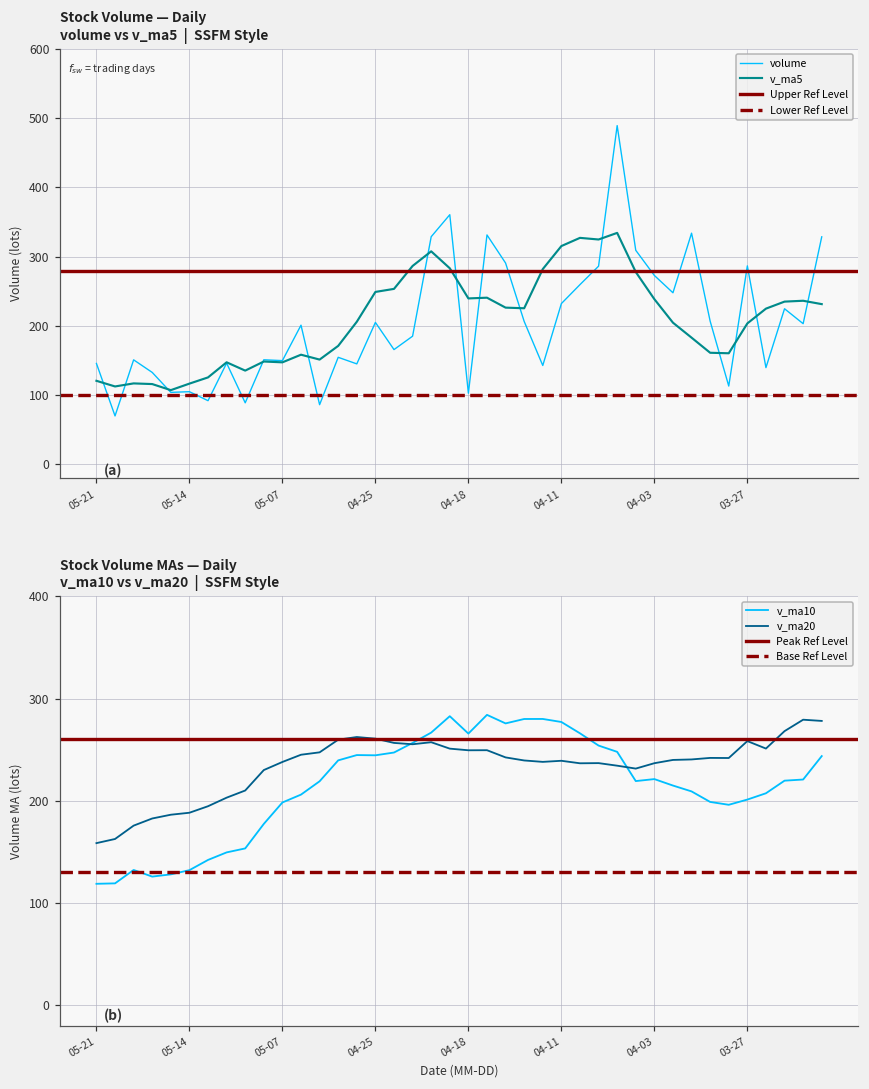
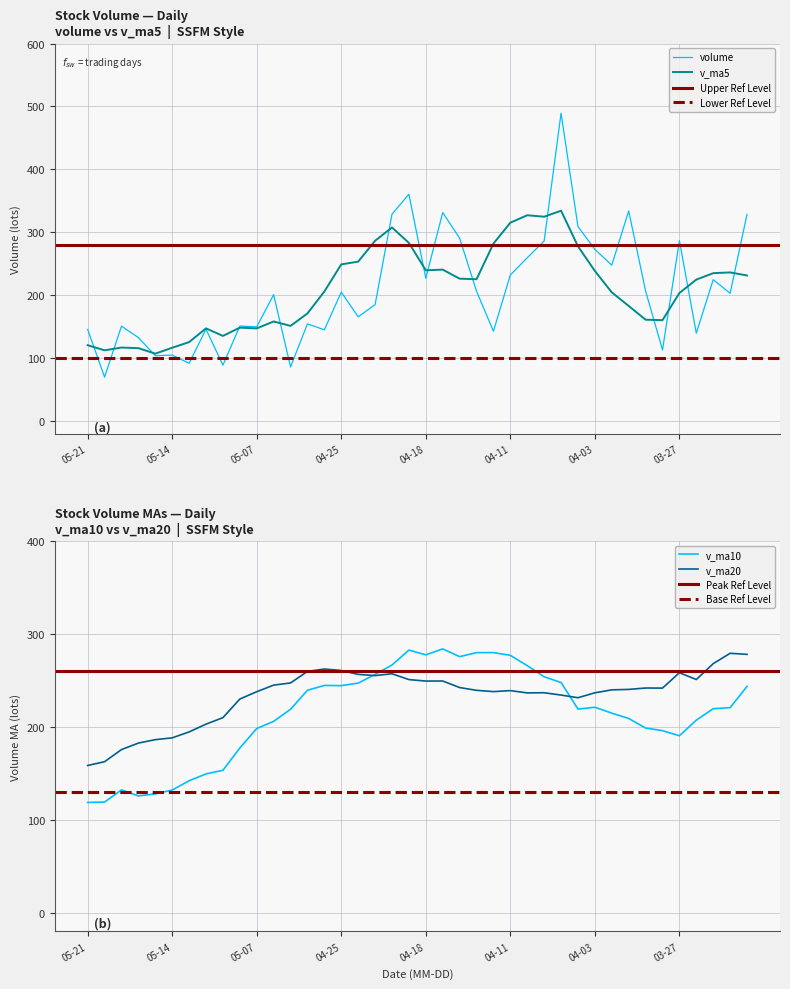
Stock Volume — Daily volume vs v_ma5 | SSFM Style, volume, 04-18: 100 -> 230
Stock Volume MAs — Daily v_ma10 vs v_ma20 | SSFM Style, v_ma10, 04-18: 270 -> 280
Stock Volume MAs — Daily v_ma10 vs v_ma20 | SSFM Style, v_ma10, 03-27: 200 -> 190
